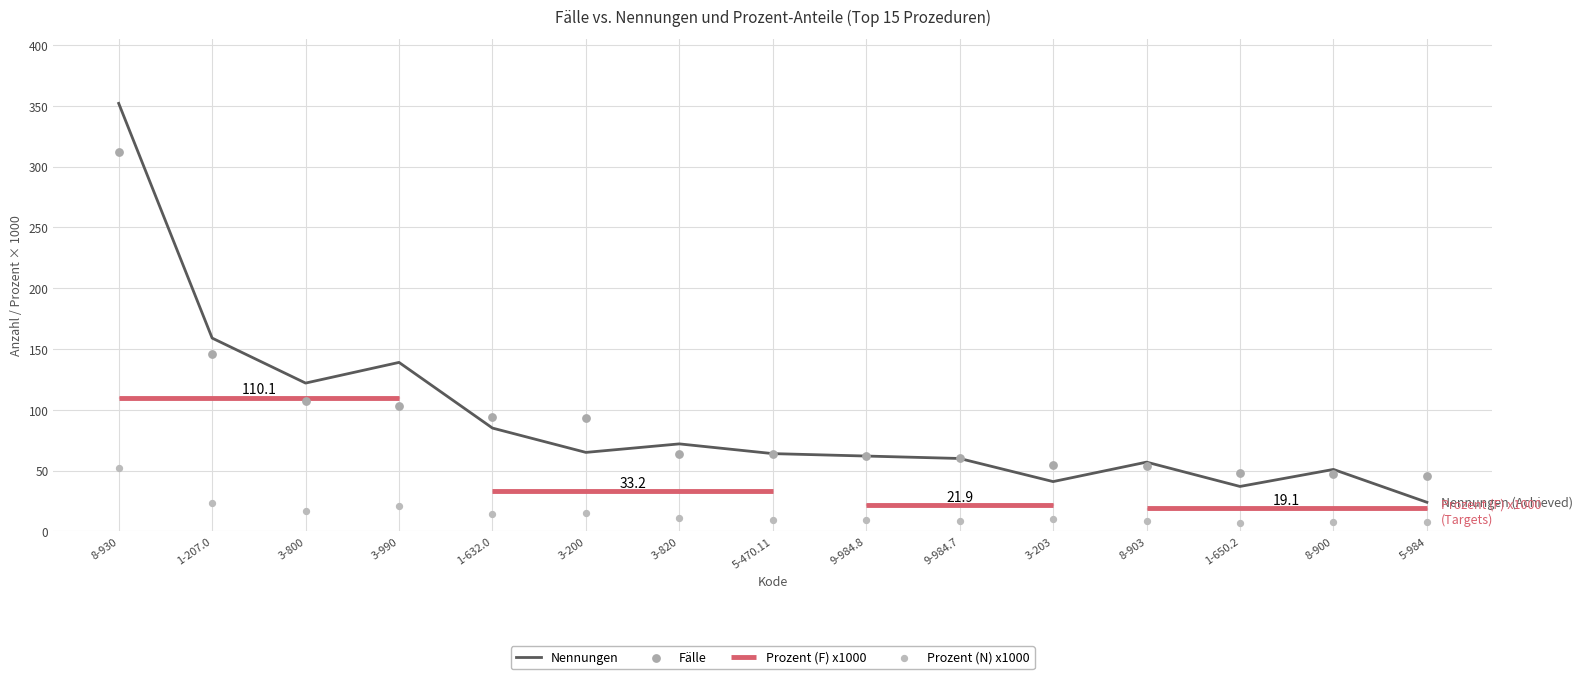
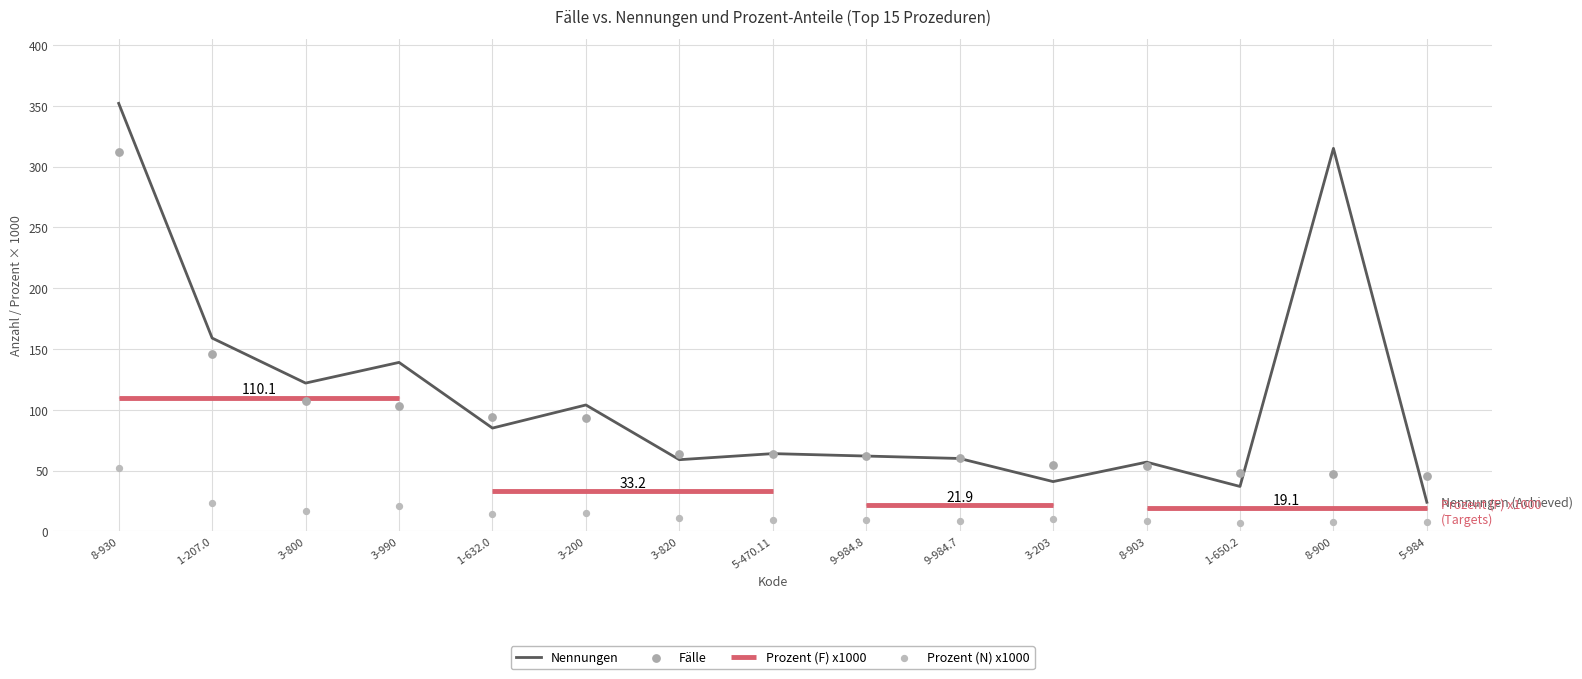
Nennungen, 3-200: 65 -> 104
Nennungen, 3-820: 72 -> 59
Nennungen, 8-900: 51 -> 315
